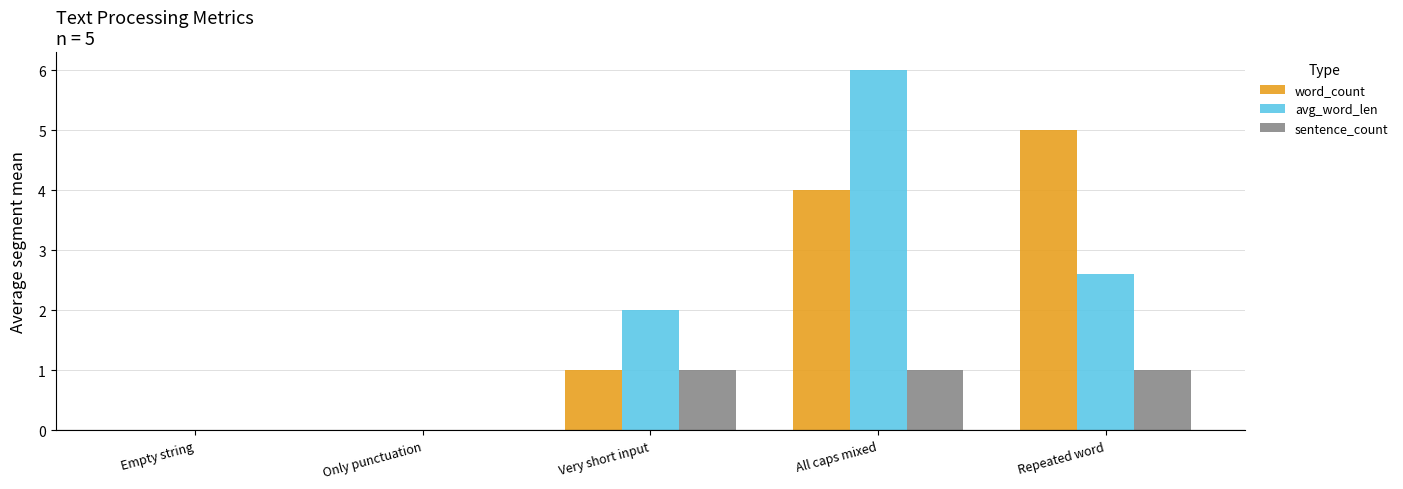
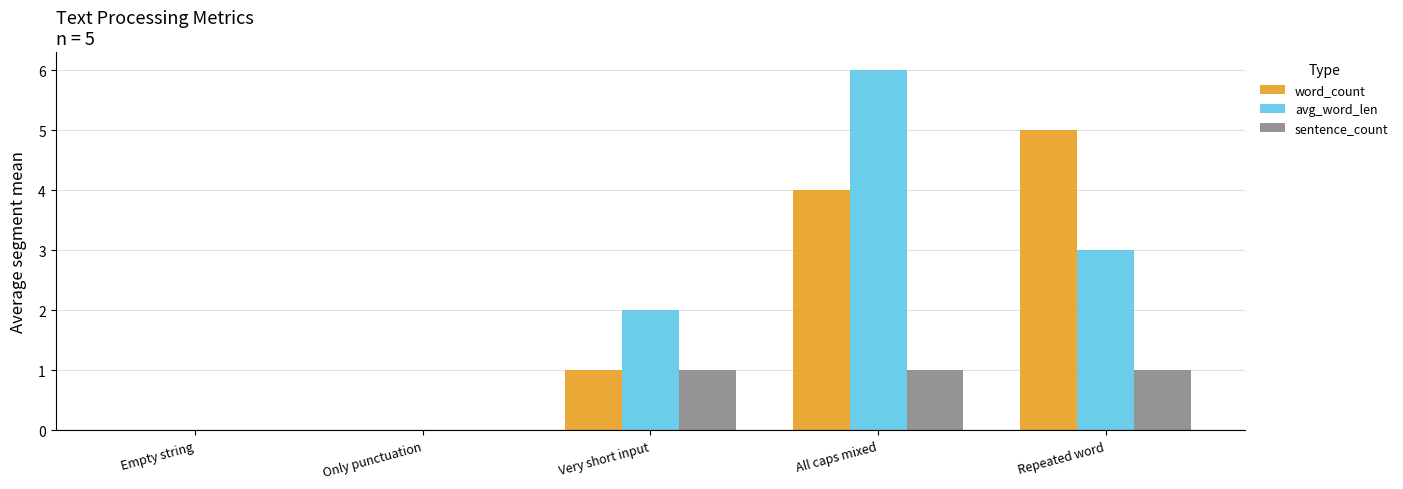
avg_word_len, Repeated word: 2.6 -> 3.0
